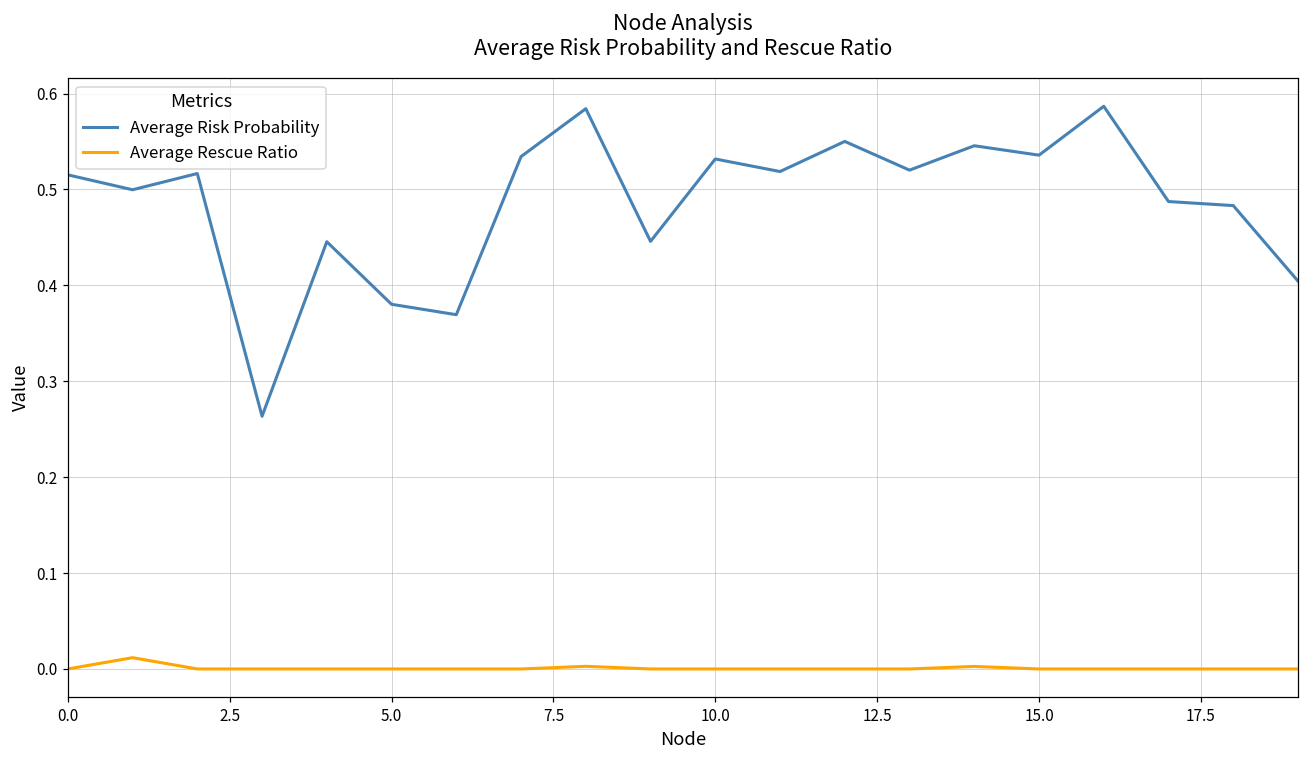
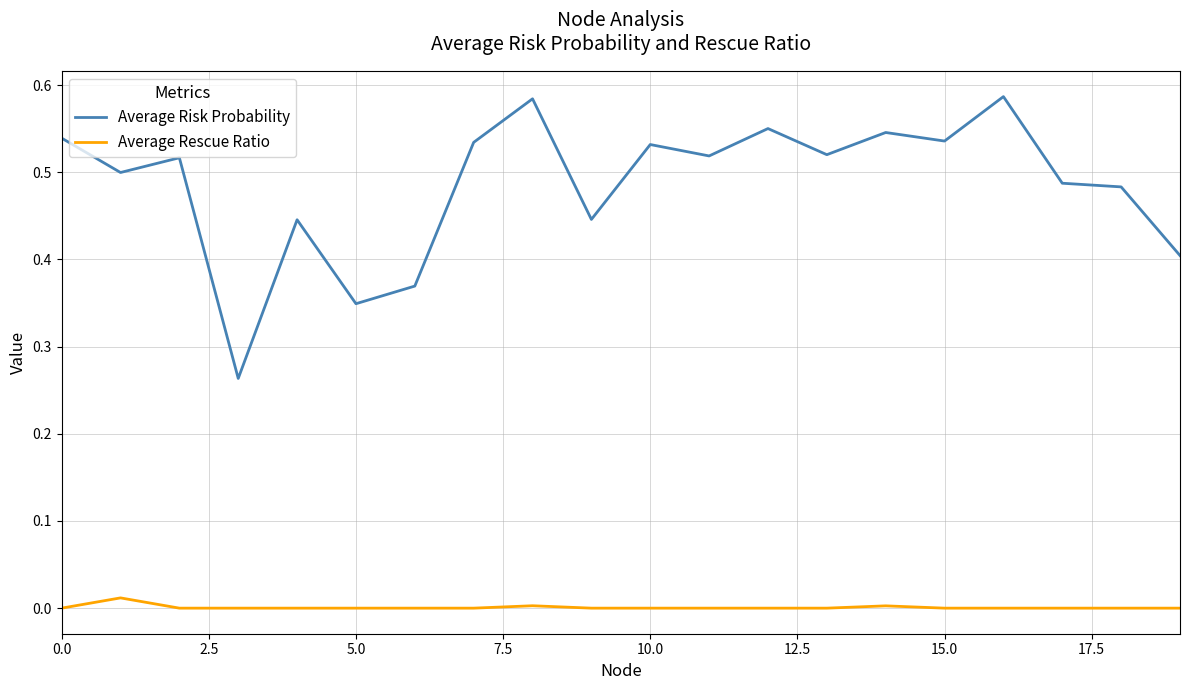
Average Risk Probability, 0.0: 0.52 -> 0.54
Average Risk Probability, 5.0: 0.38 -> 0.35
